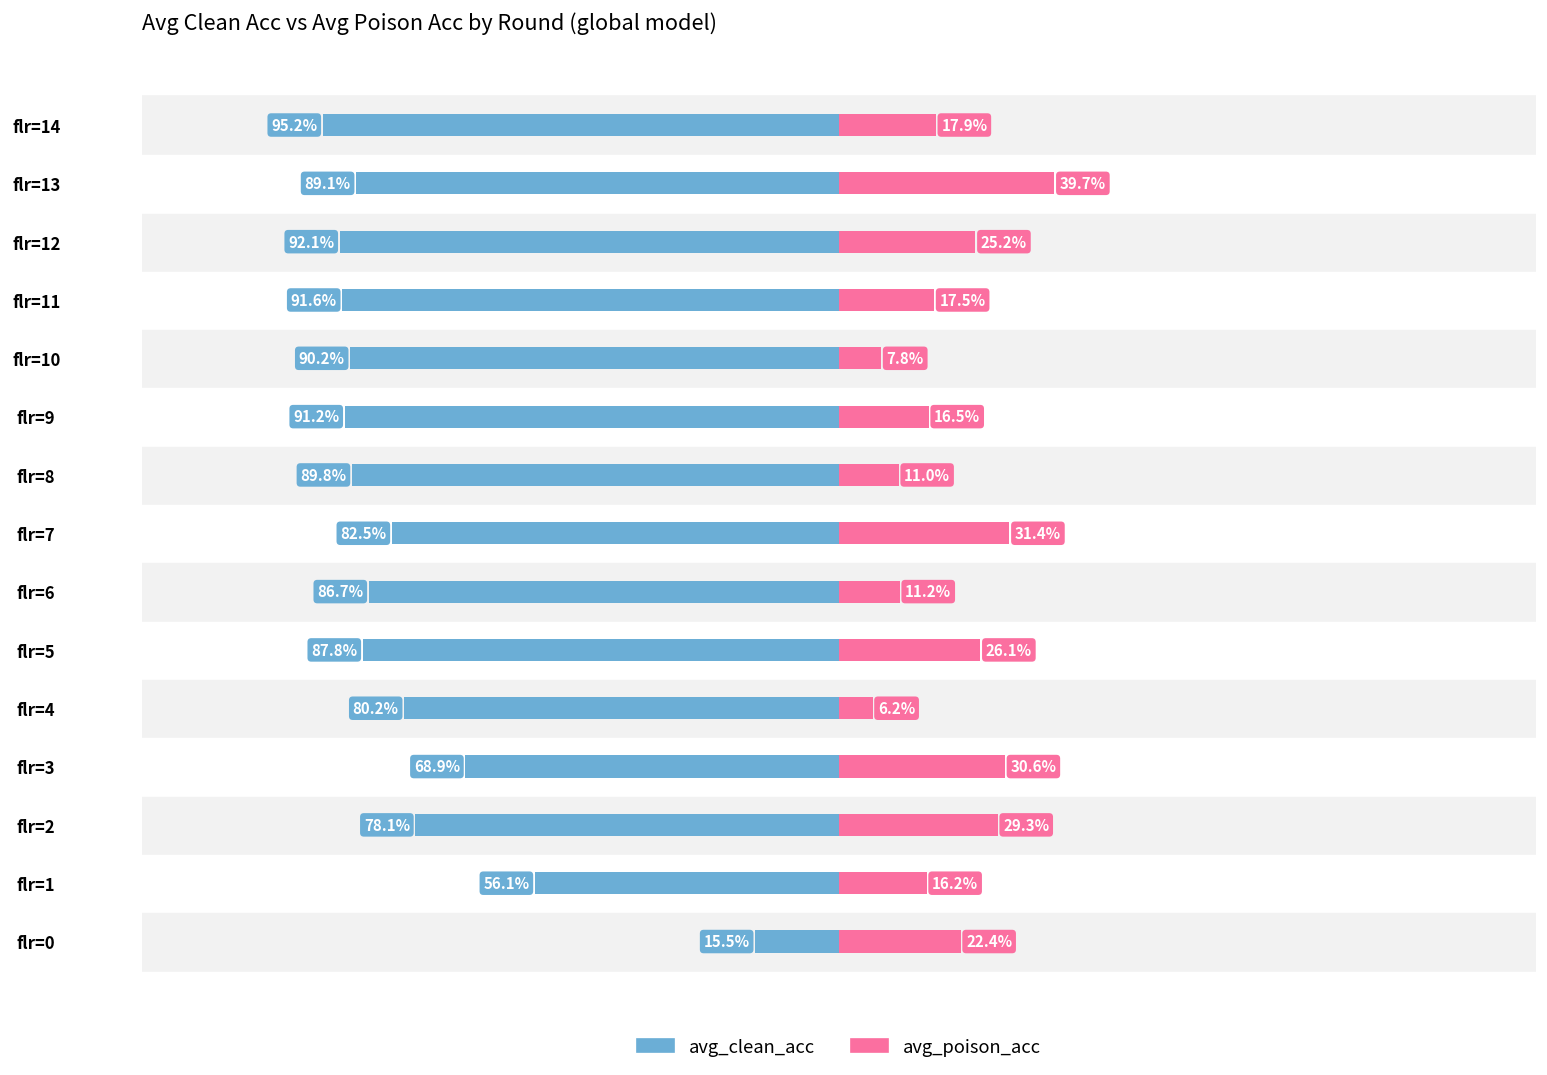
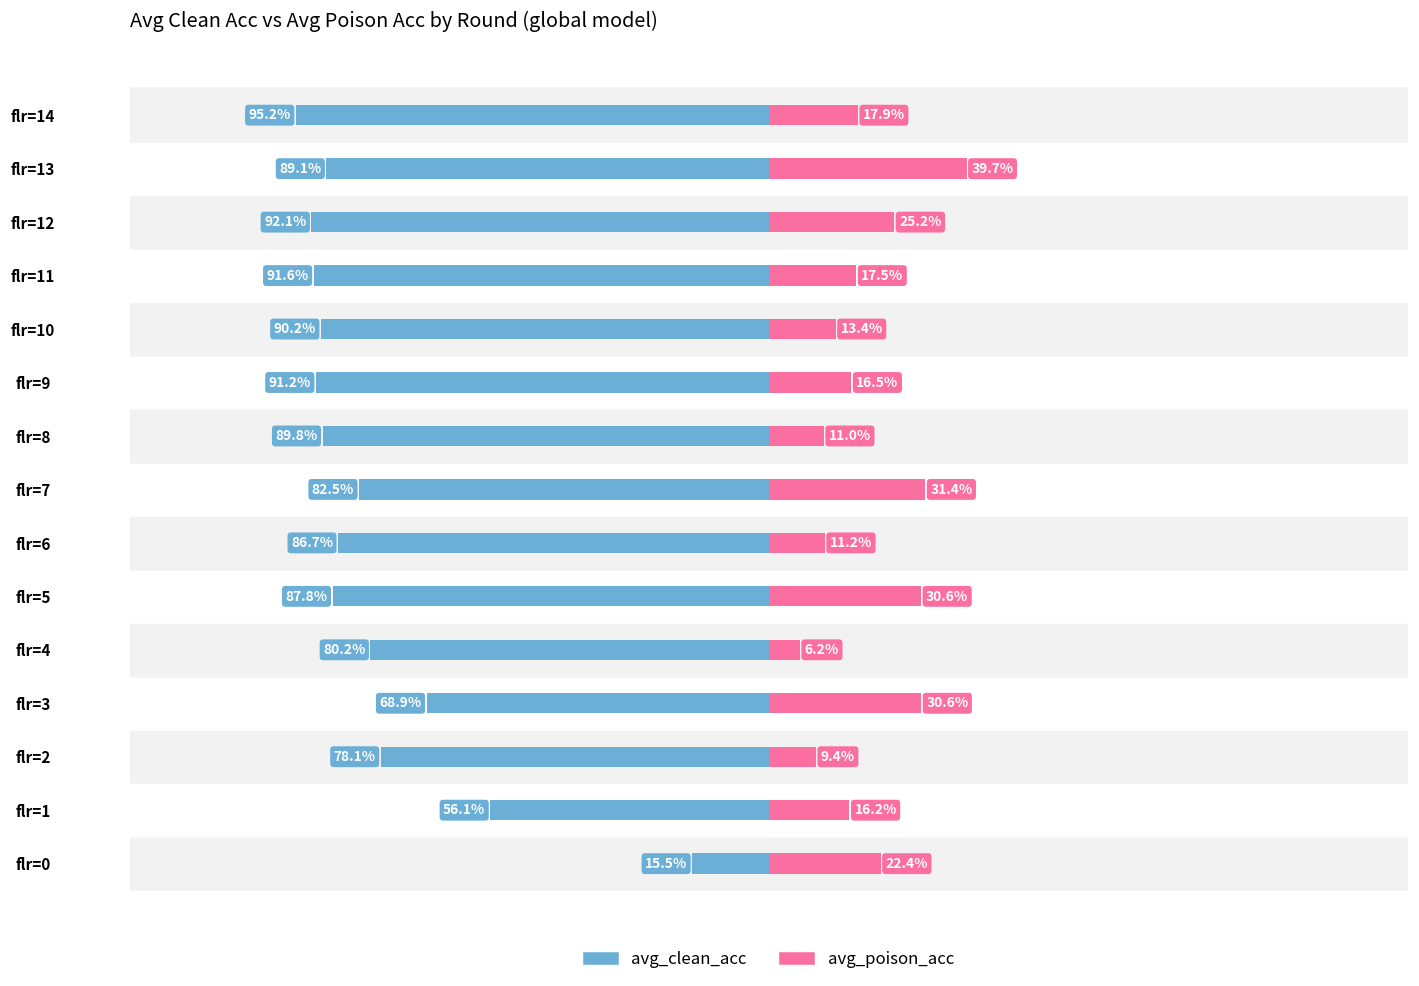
avg_poison_acc, flr=10: 7.8% -> 13.4%
avg_poison_acc, flr=5: 26.1% -> 30.6%
avg_poison_acc, flr=2: 29.3% -> 9.4%
